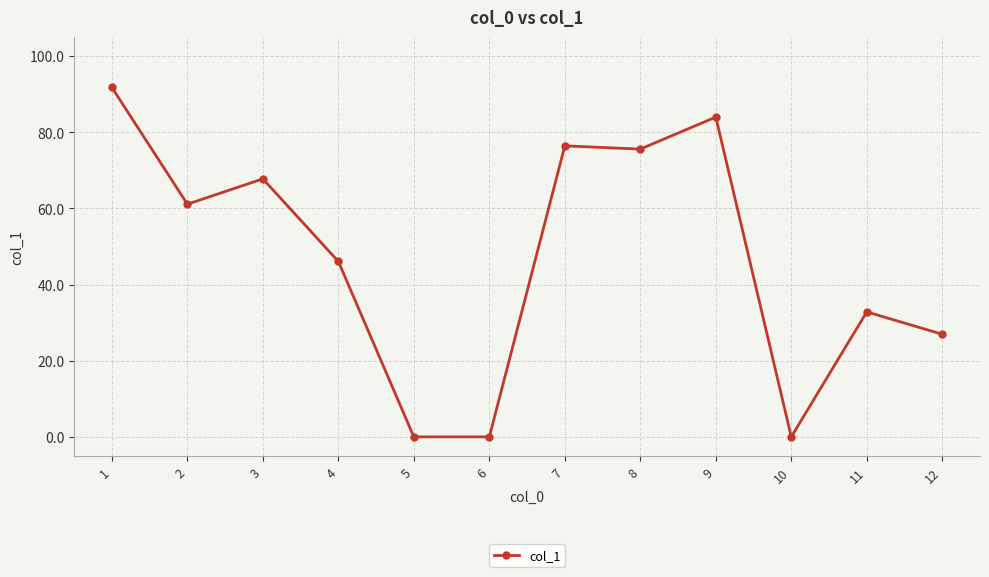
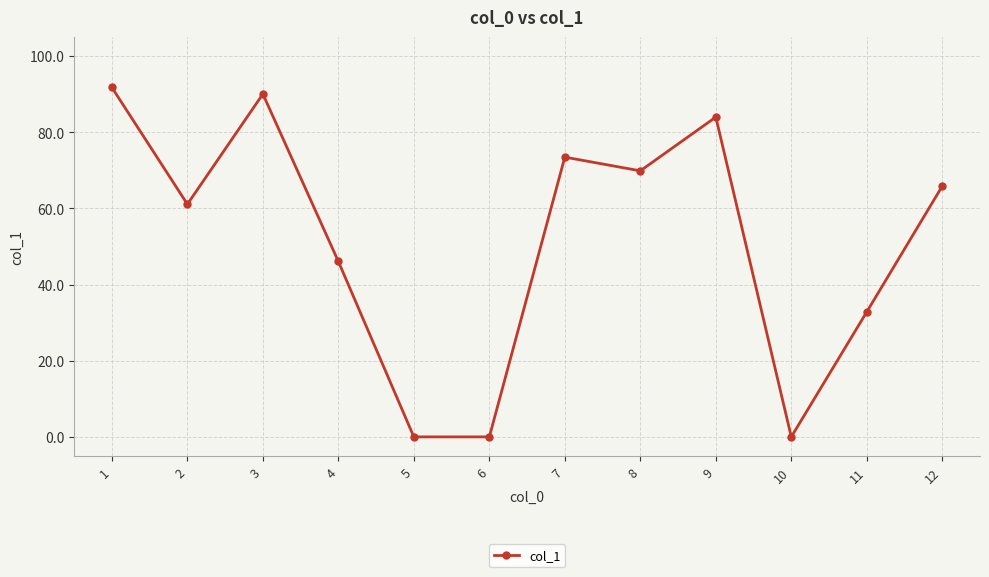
3: 68 -> 90
7: 76 -> 73
8: 76 -> 70
12: 27 -> 66
